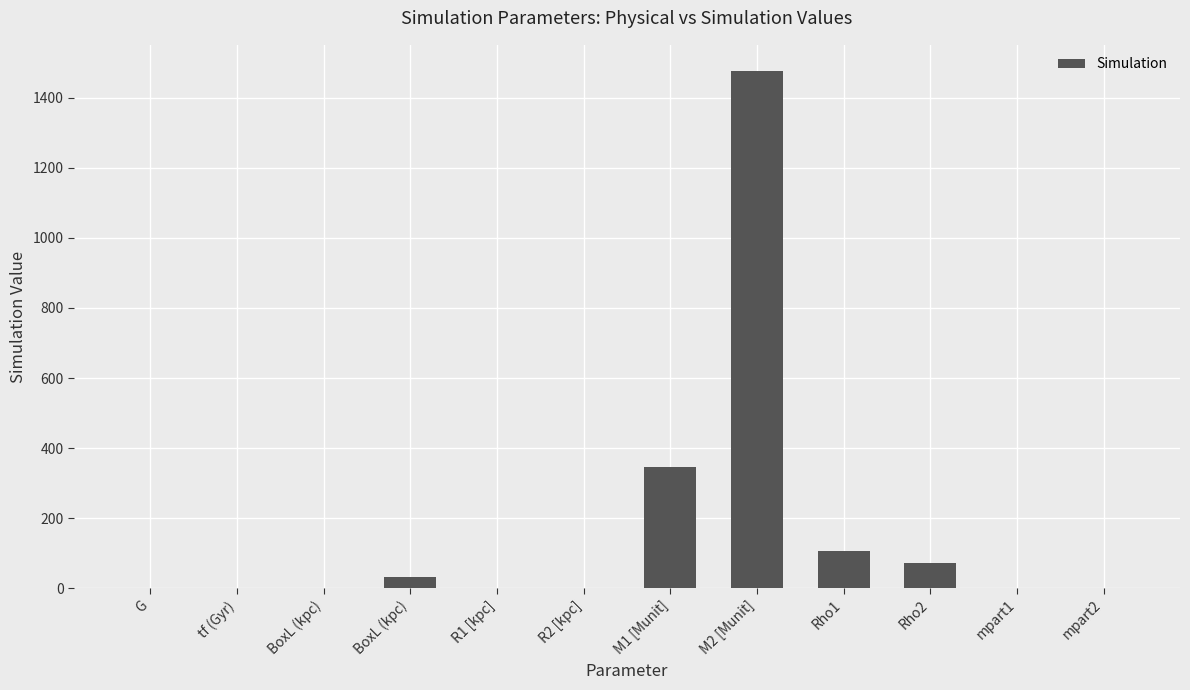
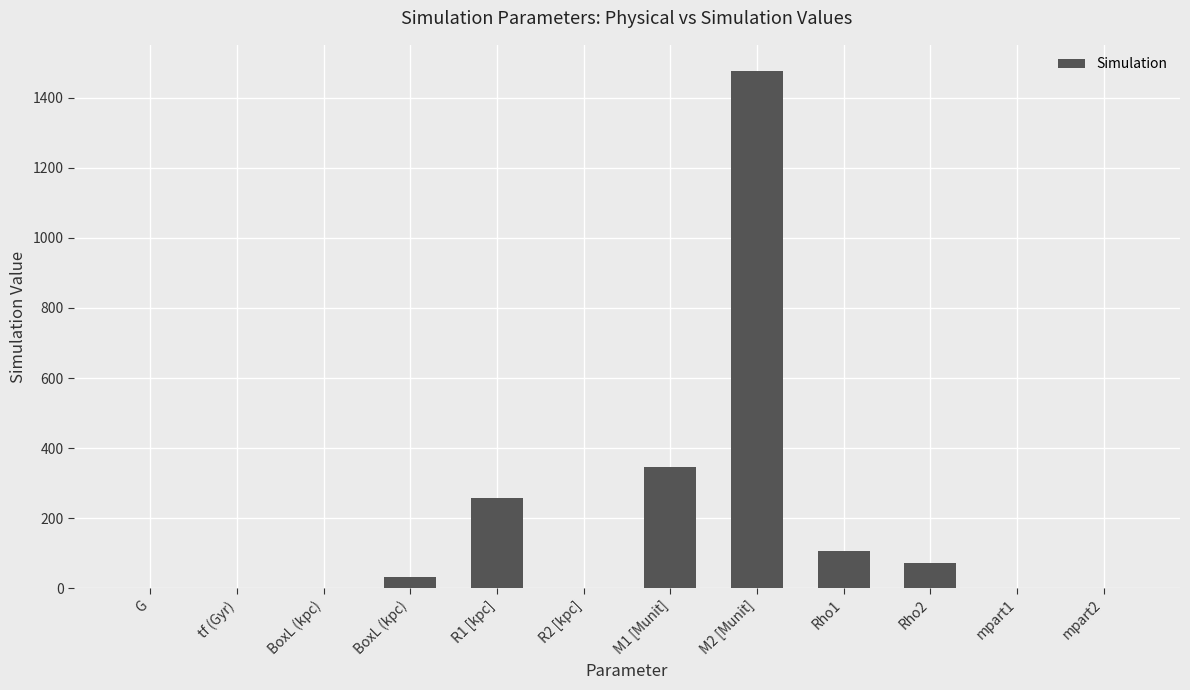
R1 [kpc]: 0 -> 260
